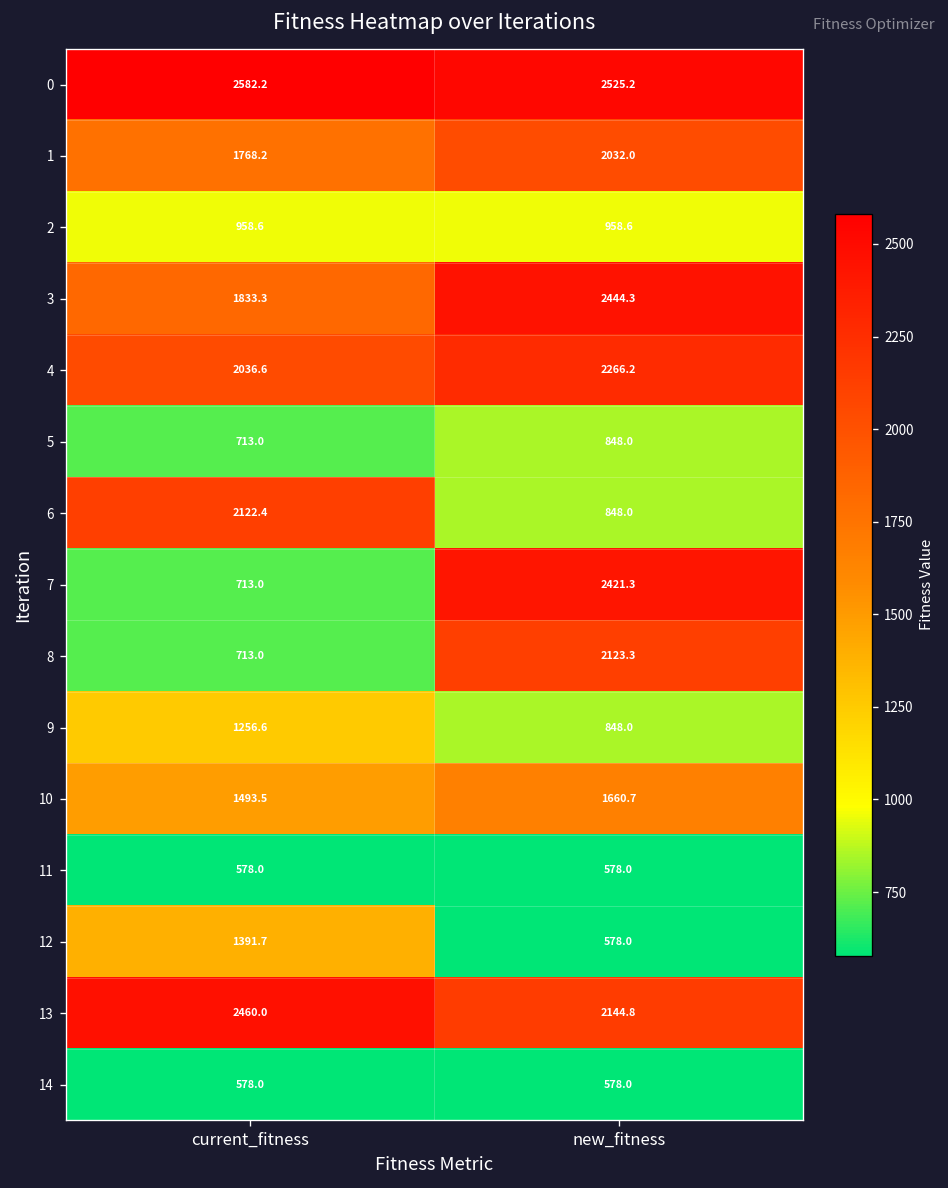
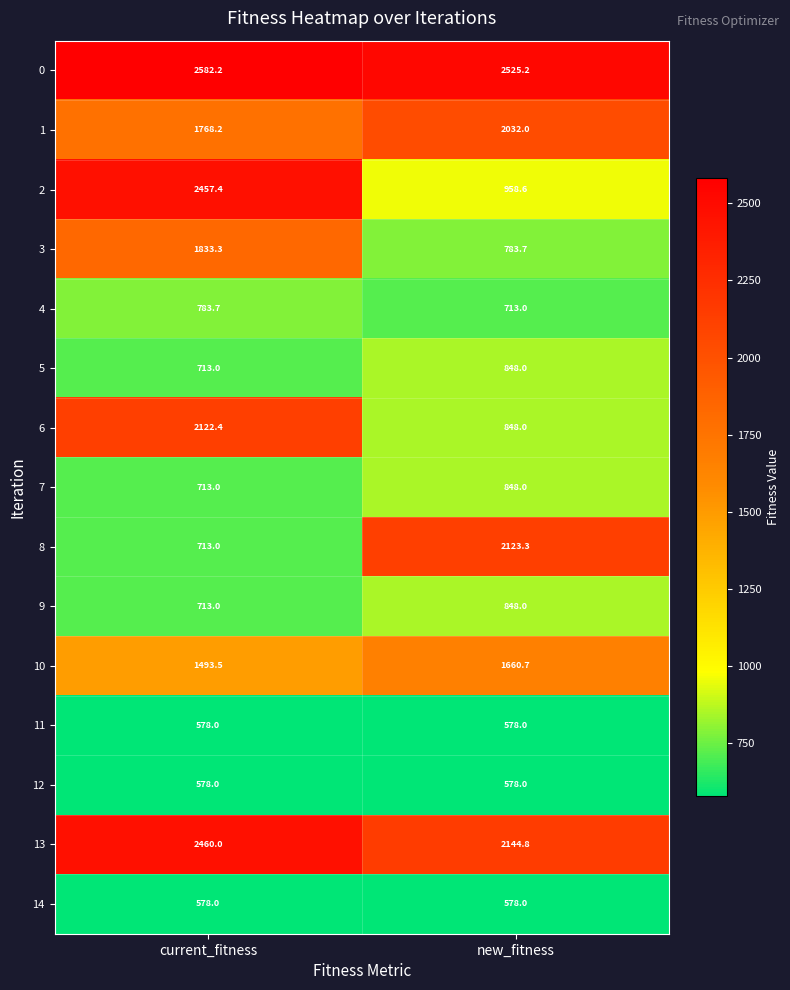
2, current_fitness: 958.6 -> 2457.4
3, new_fitness: 2444.3 -> 783.7
4, current_fitness: 2036.6 -> 783.7
4, new_fitness: 2266.2 -> 713.0
7, new_fitness: 2421.3 -> 848.0
9, current_fitness: 1256.6 -> 713.0
12, current_fitness: 1391.7 -> 578.0
